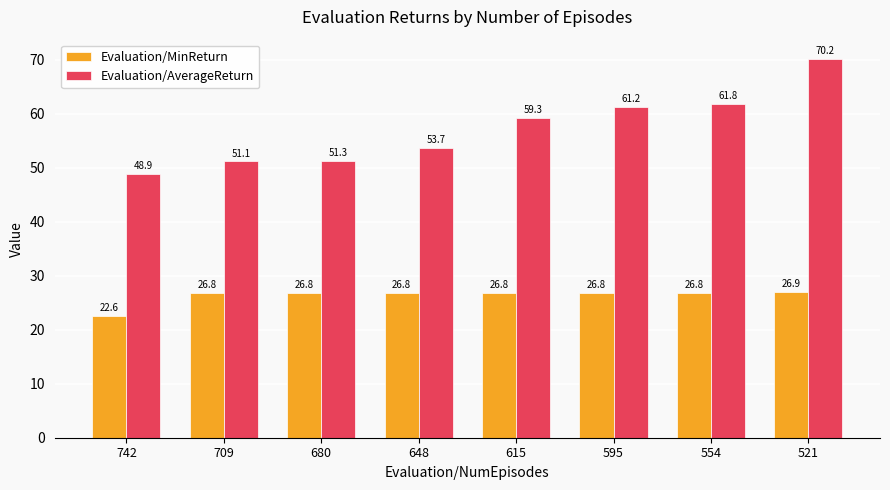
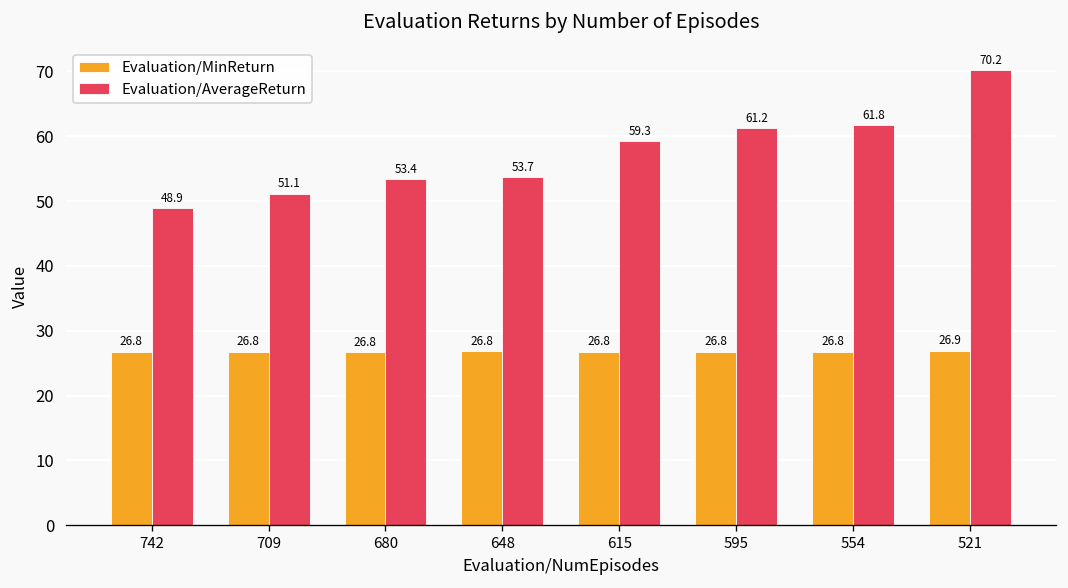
Evaluation/MinReturn, 742: 22.6 -> 26.8
Evaluation/AverageReturn, 680: 51.3 -> 53.4
